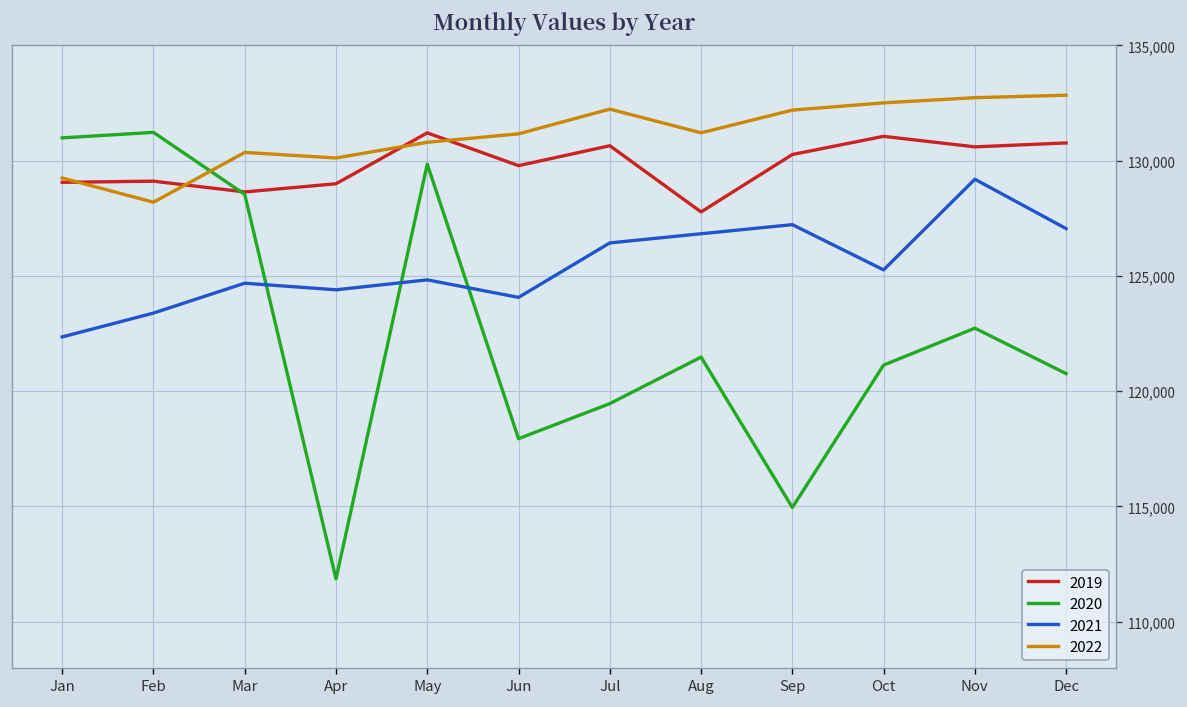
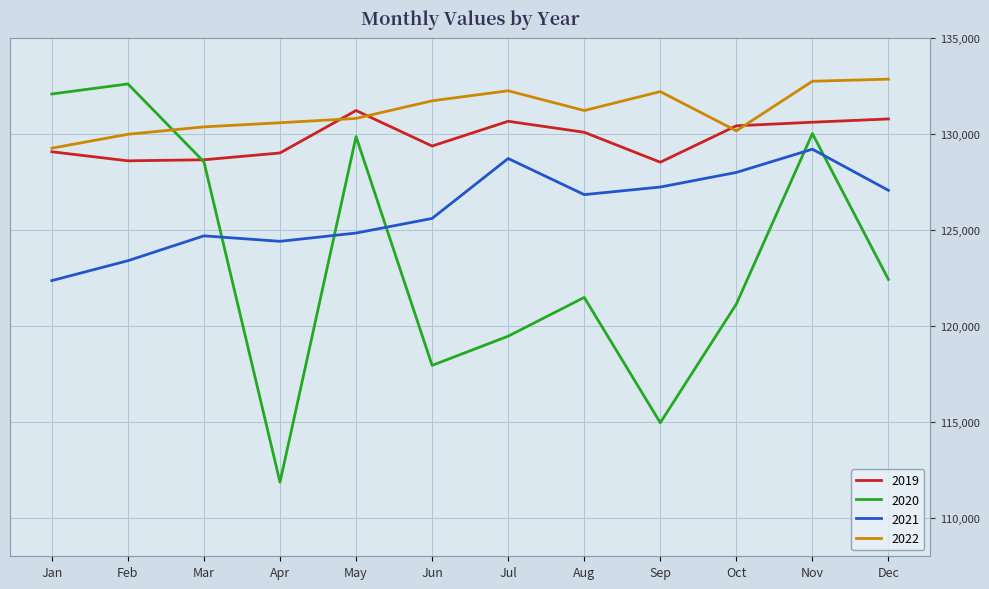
2020, Jan: 131,000 -> 132,100
2019, Feb: 129,100 -> 128,600
2020, Feb: 131,200 -> 132,600
2022, Feb: 128,200 -> 130,000
2022, Apr: 130,100 -> 130,600
2019, Jun: 129,800 -> 129,400
2021, Jun: 124,100 -> 125,600
2022, Jun: 131,200 -> 131,700
2021, Jul: 126,400 -> 128,700
2019, Aug: 127,800 -> 130,100
2019, Sep: 130,300 -> 128,500
2019, Oct: 131,100 -> 130,400
2021, Oct: 125,300 -> 128,000
2022, Oct: 132,500 -> 130,200
2020, Nov: 122,700 -> 130,000
2020, Dec: 120,800 -> 122,400
